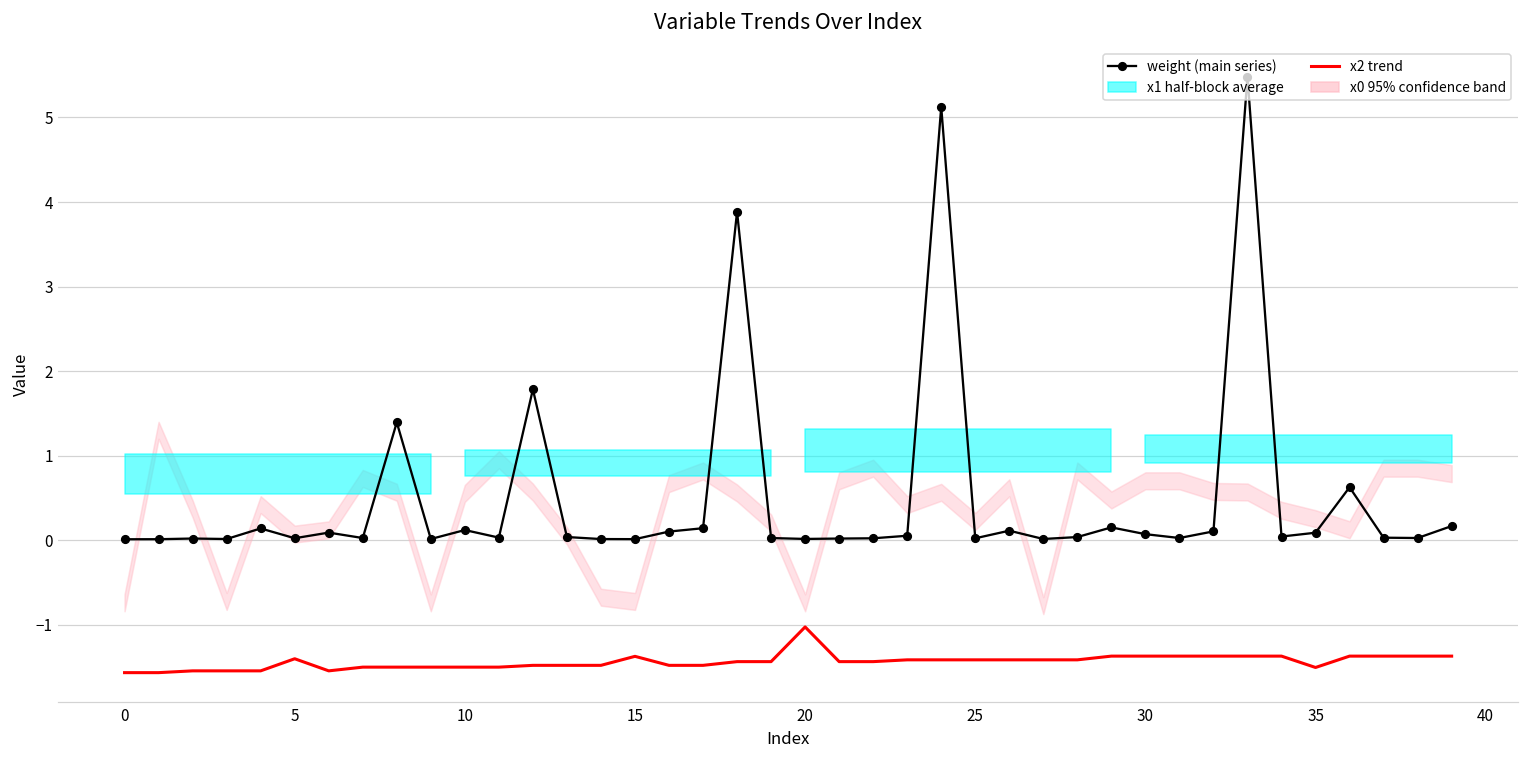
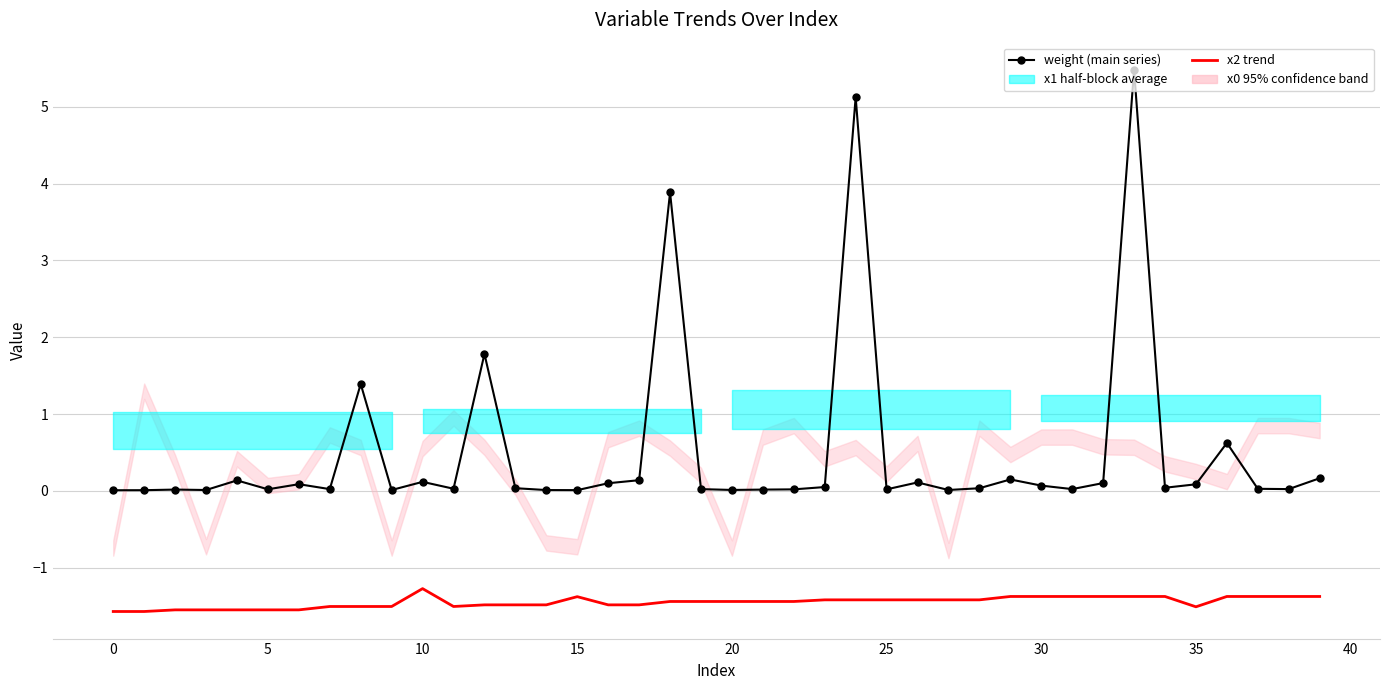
x2 trend, 5: -1.4 -> -1.5
x2 trend, 10: -1.5 -> -1.3
x2 trend, 20: -1.0 -> -1.4
